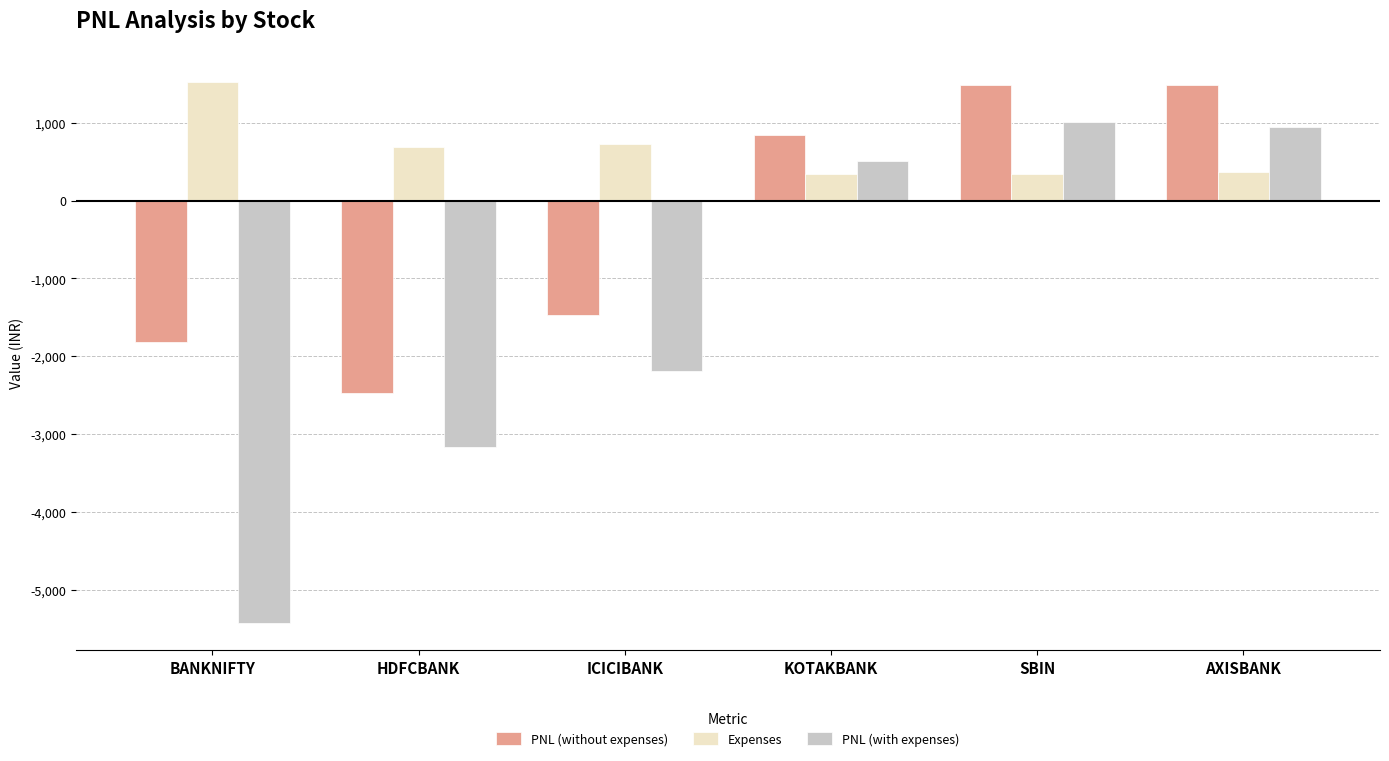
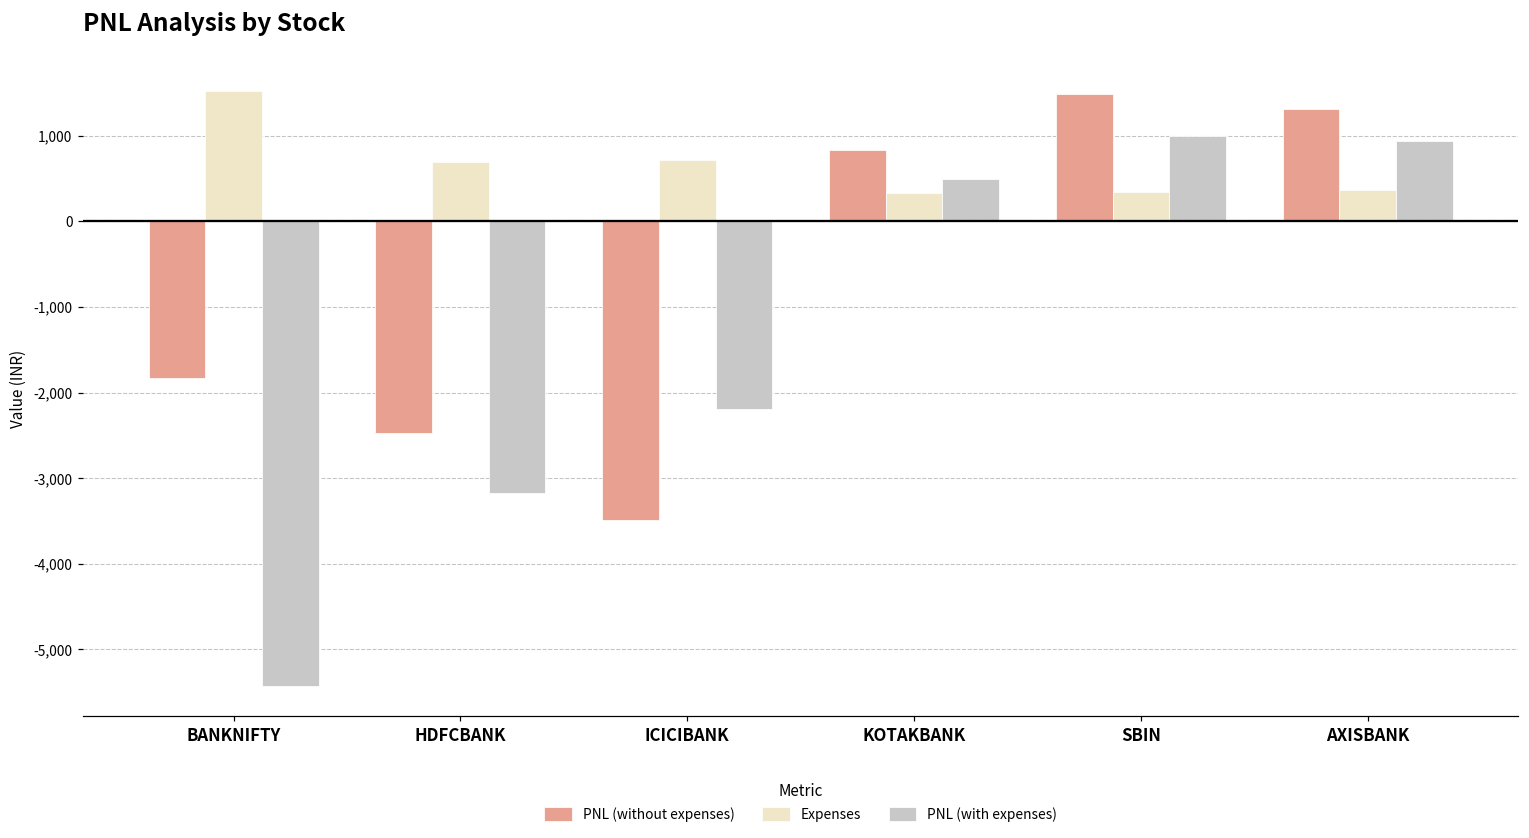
PNL (without expenses), ICICIBANK: -1,500 -> -3,500
PNL (without expenses), AXISBANK: 1,500 -> 1,300
